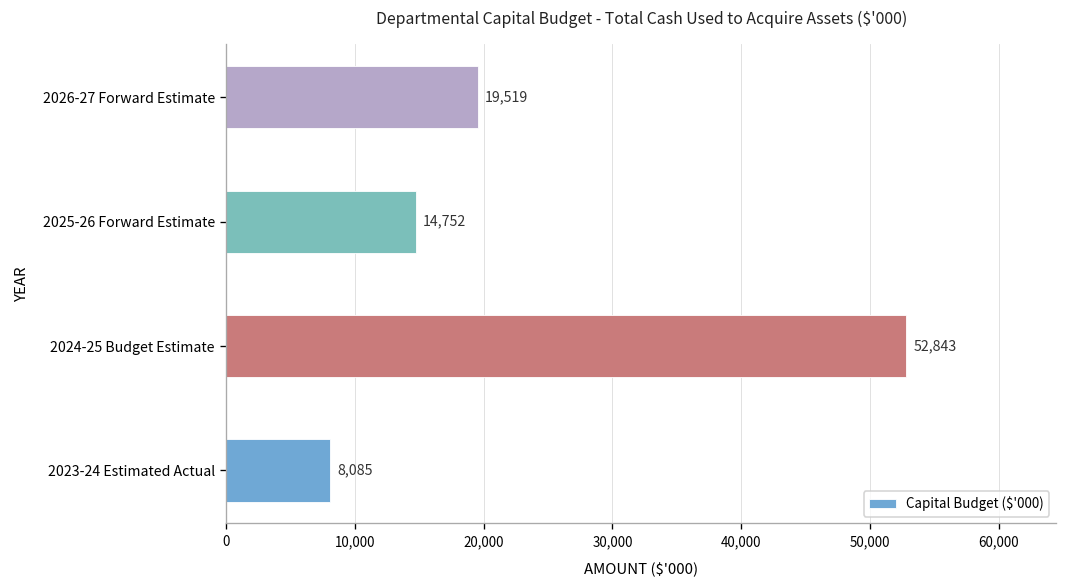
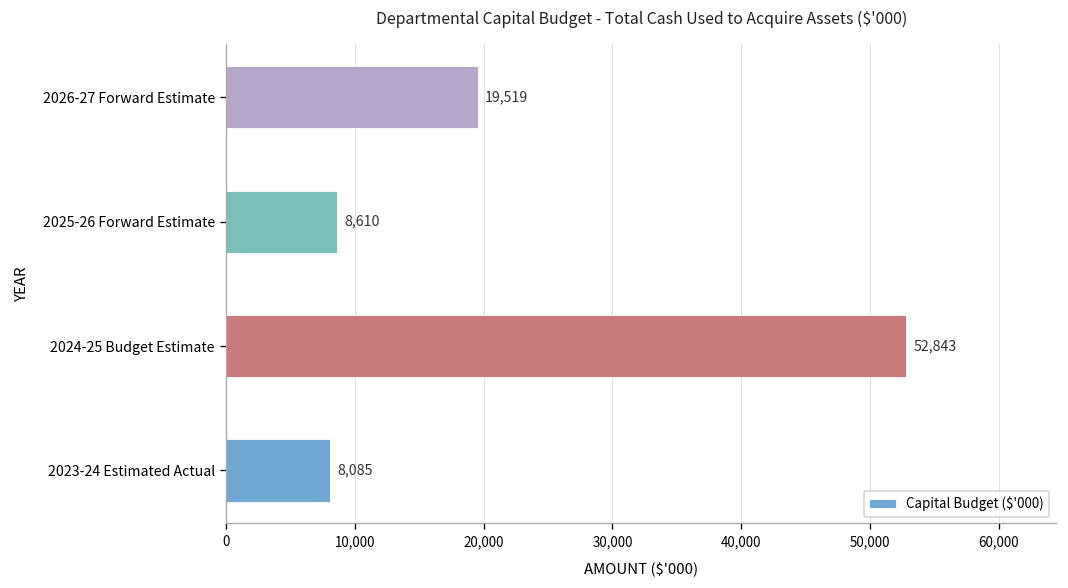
2025-26 Forward Estimate: 14,752 -> 8,610
